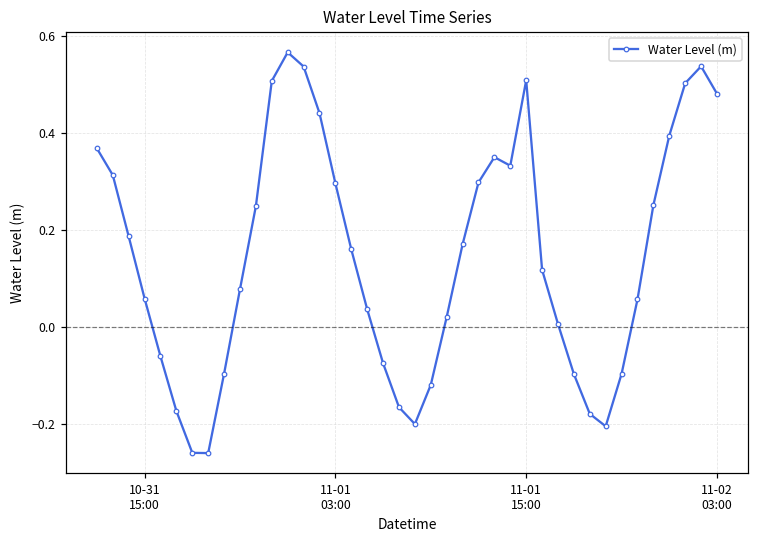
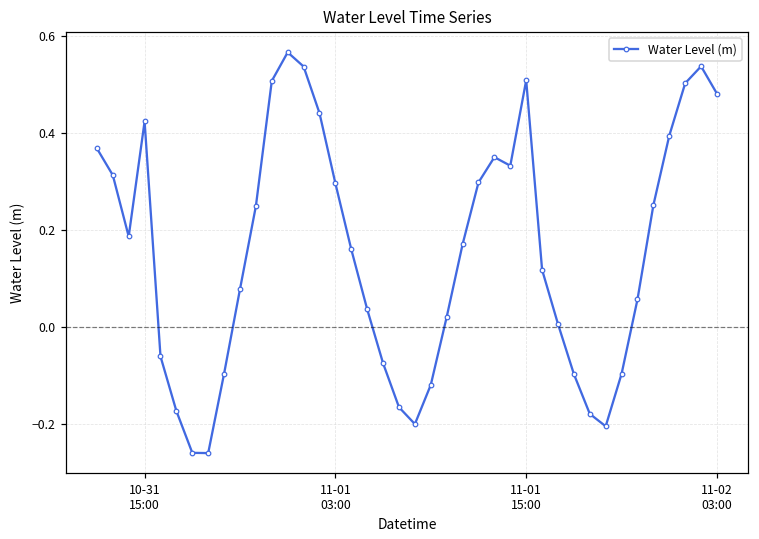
10-31 15:00: 0.06 -> 0.42
